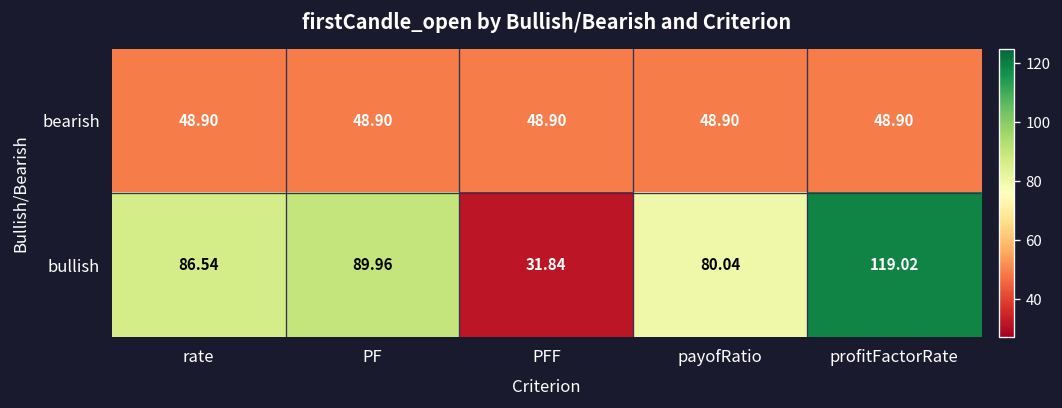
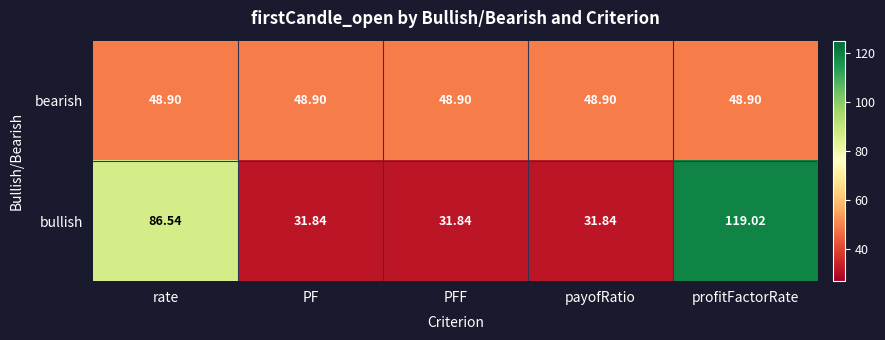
bullish, PF: 89.96 -> 31.84
bullish, payofRatio: 80.04 -> 31.84
